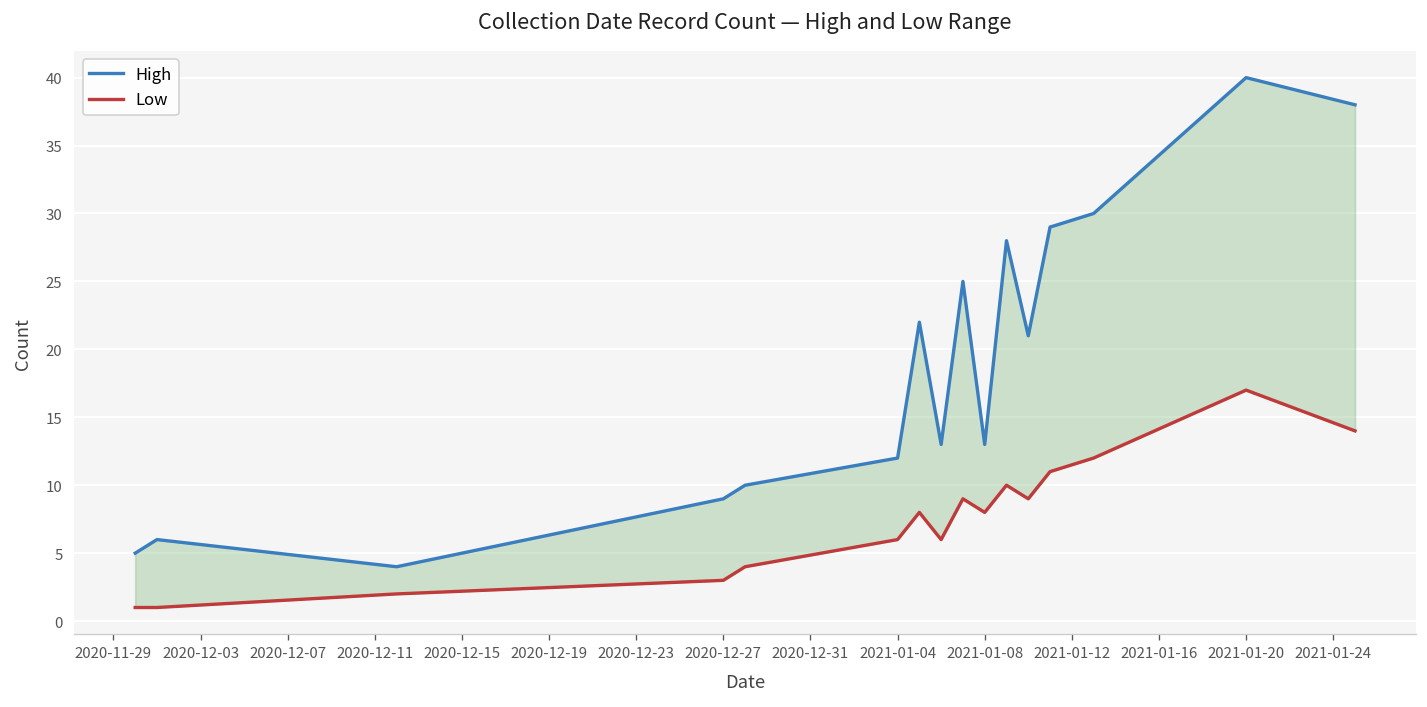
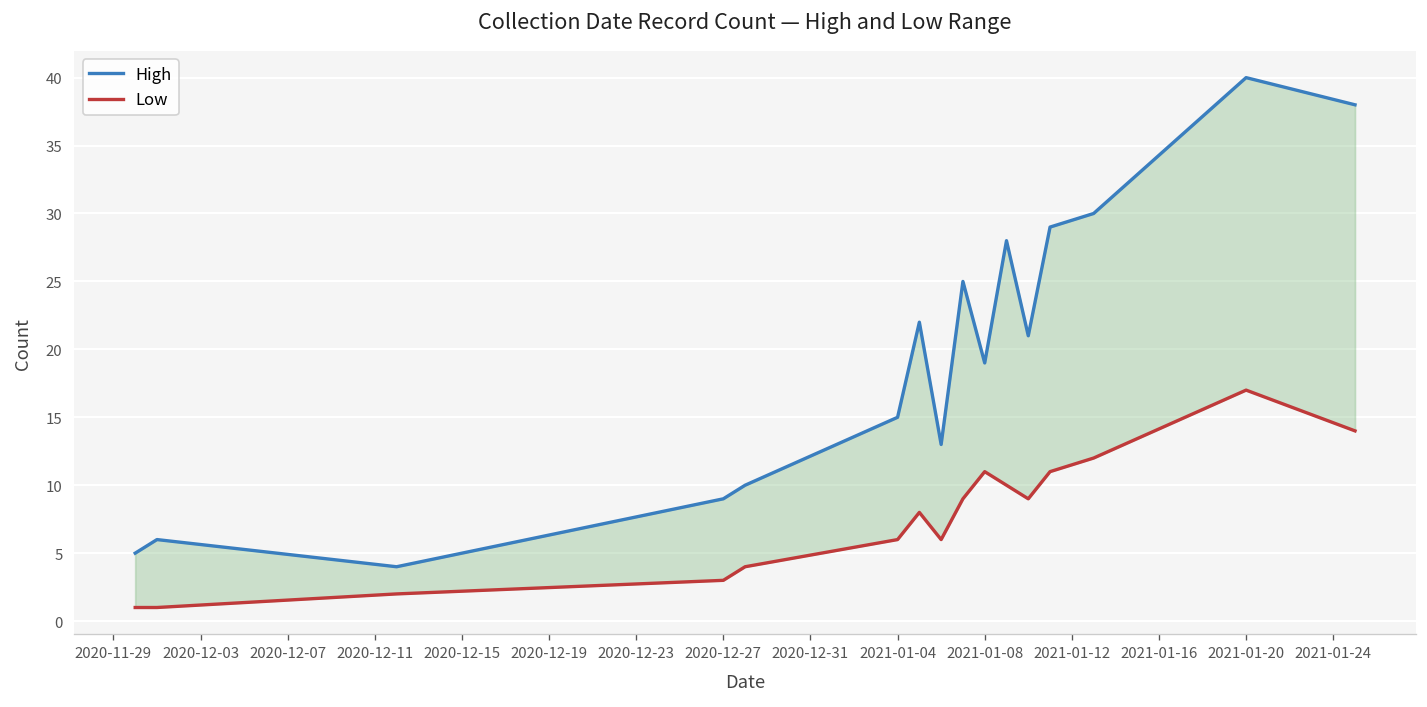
High, 2021-01-04: 12 -> 15
High, 2021-01-08: 13 -> 19
Low, 2021-01-08: 8 -> 11
